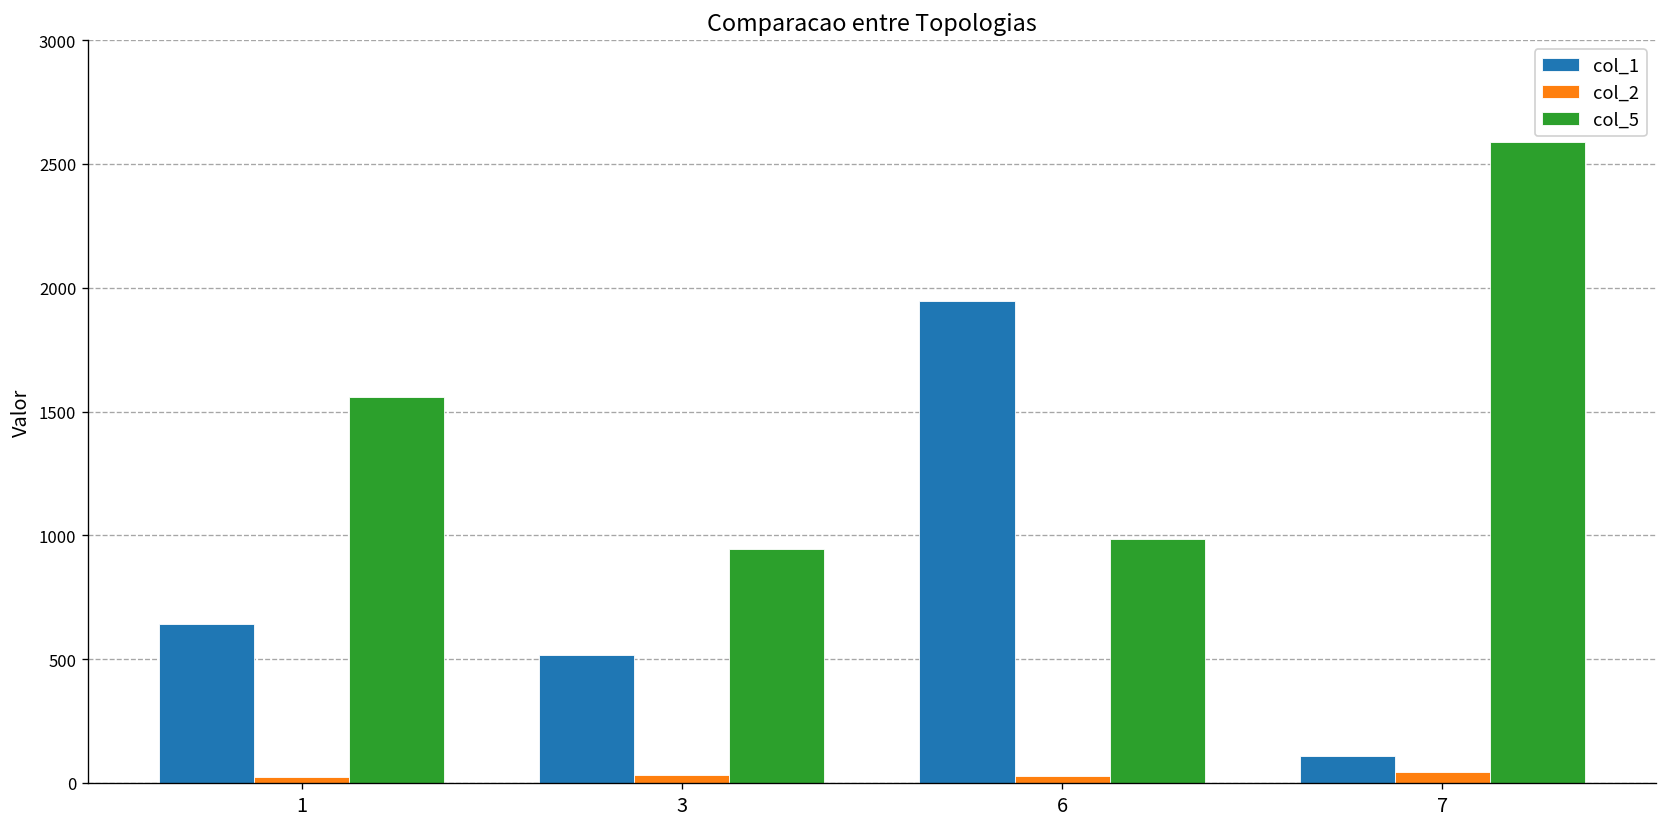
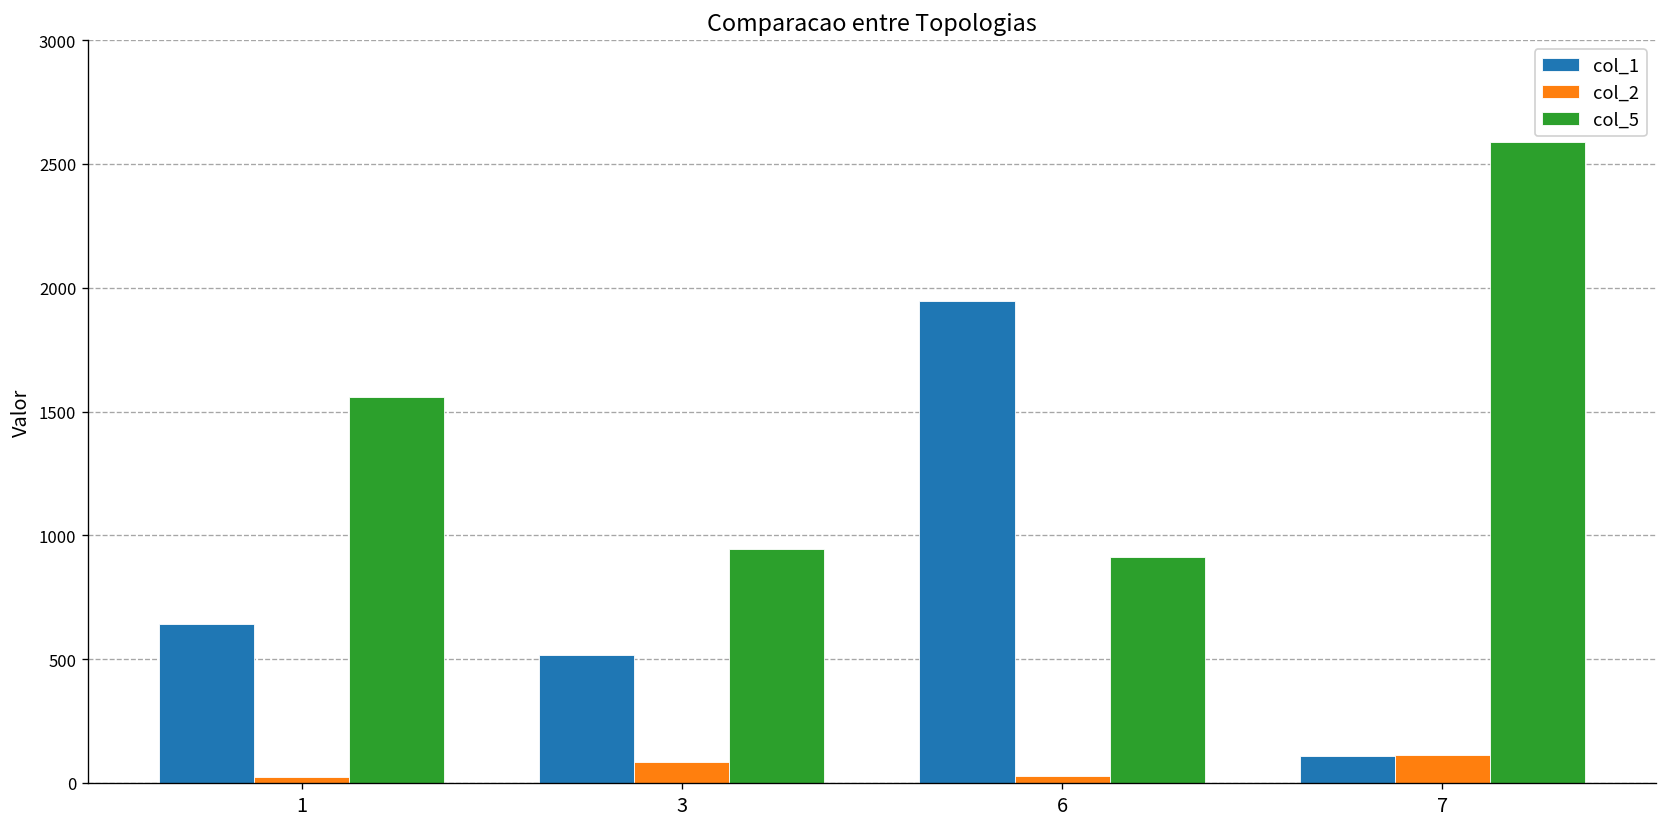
col_2, 3: 30 -> 90
col_5, 6: 980 -> 910
col_2, 7: 50 -> 110
